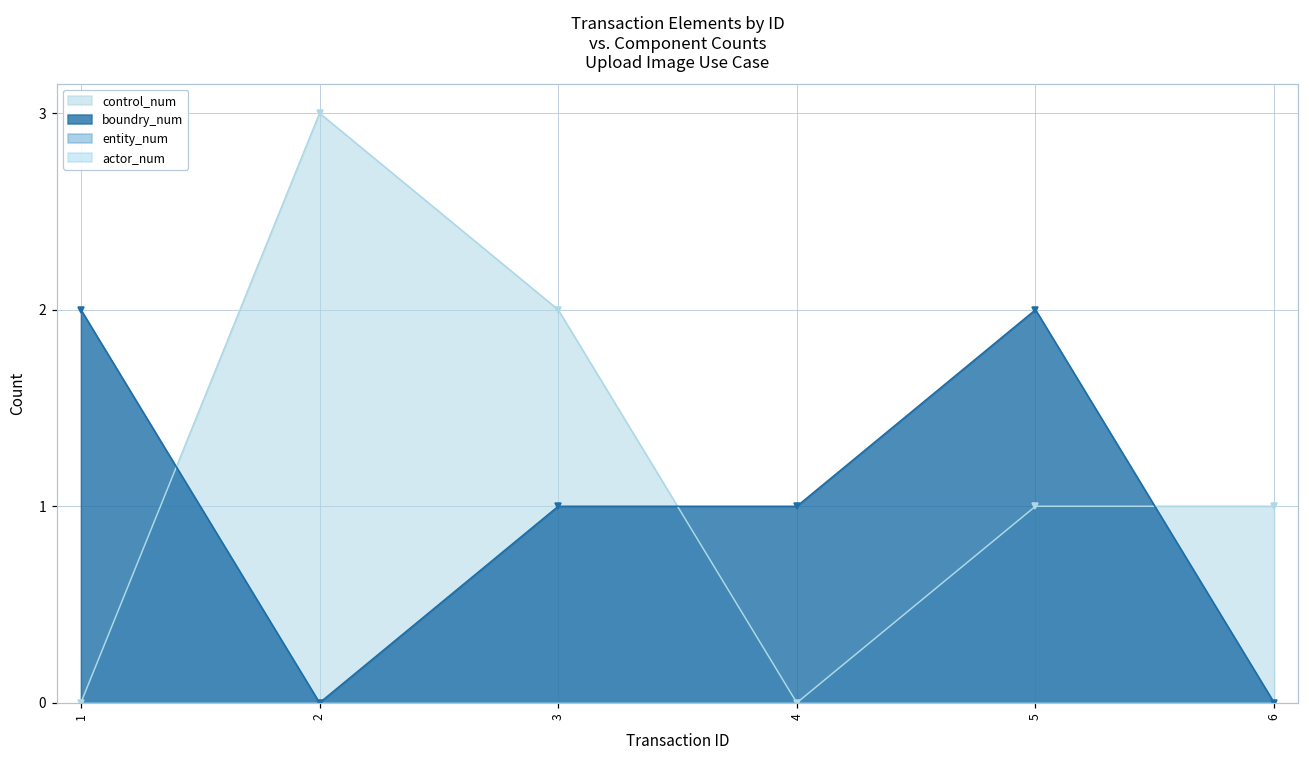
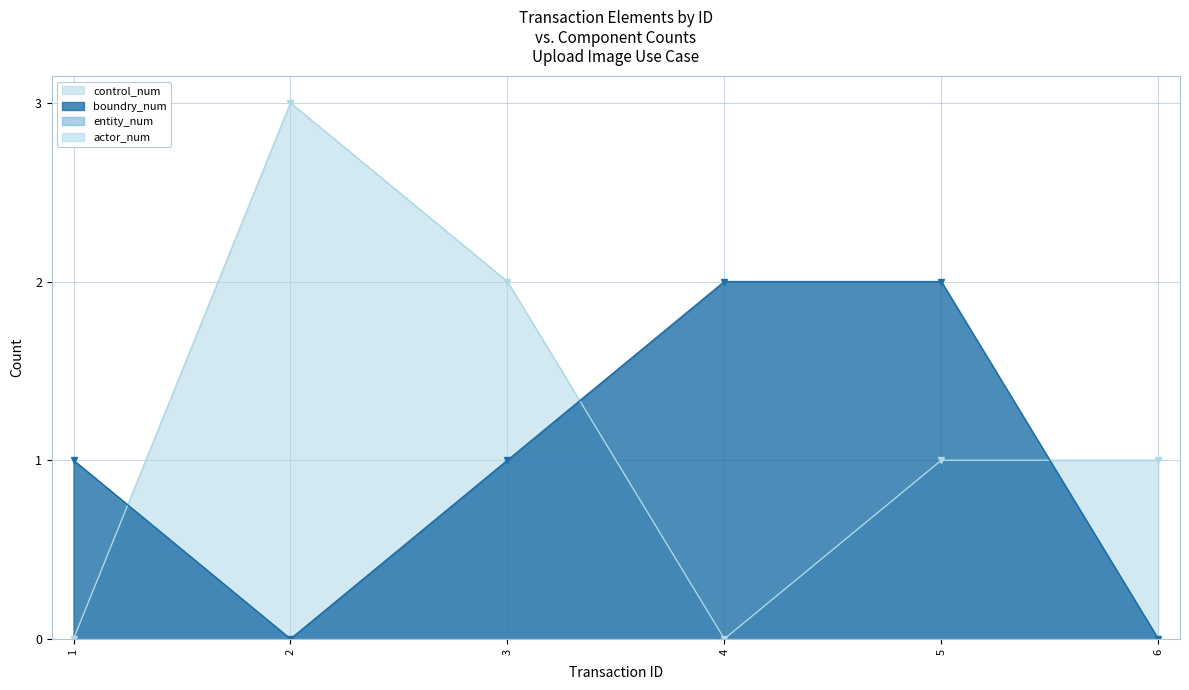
boundry_num, 1: 2 -> 1
boundry_num, 4: 1 -> 2
